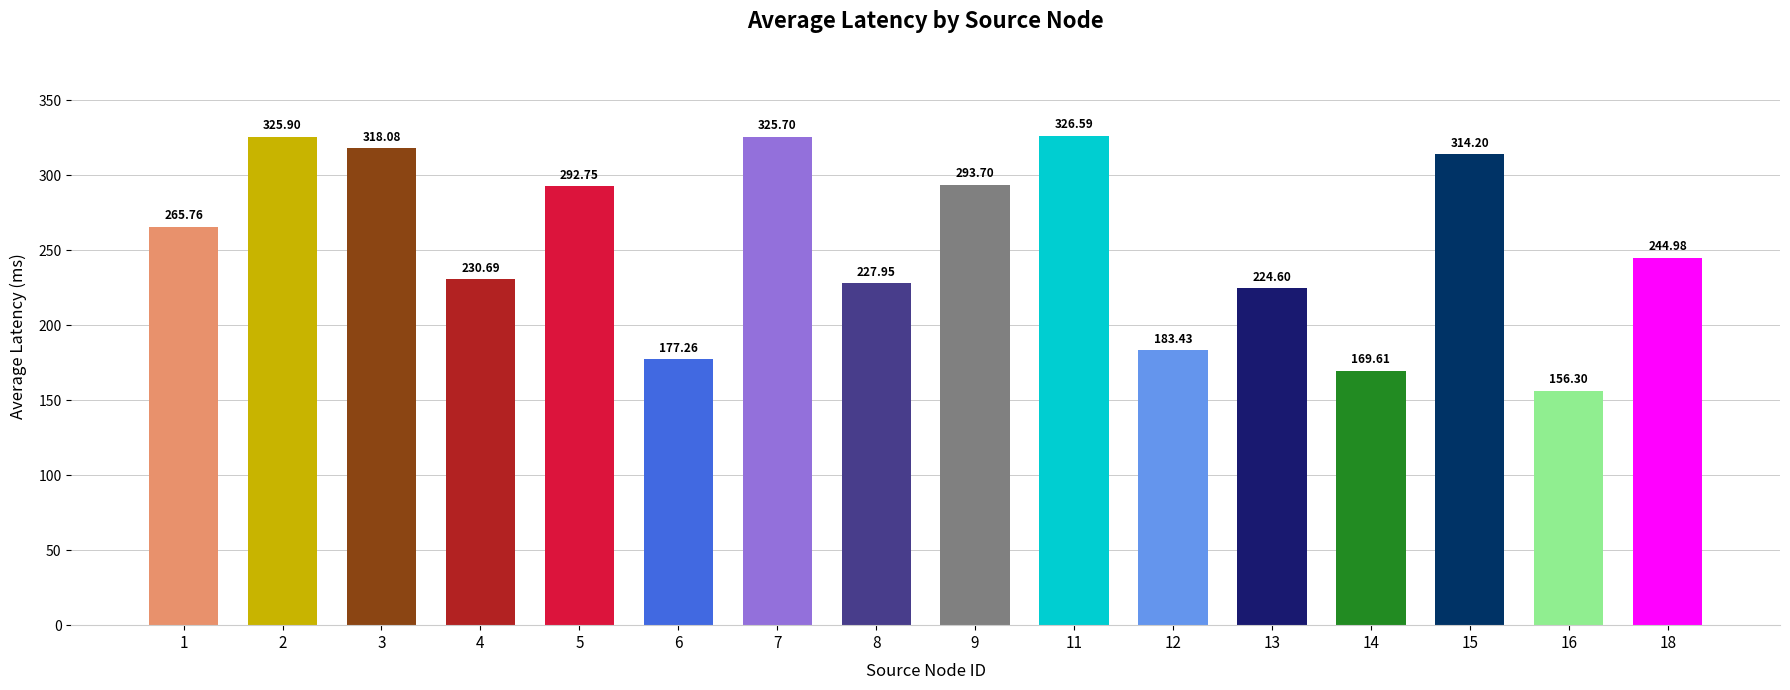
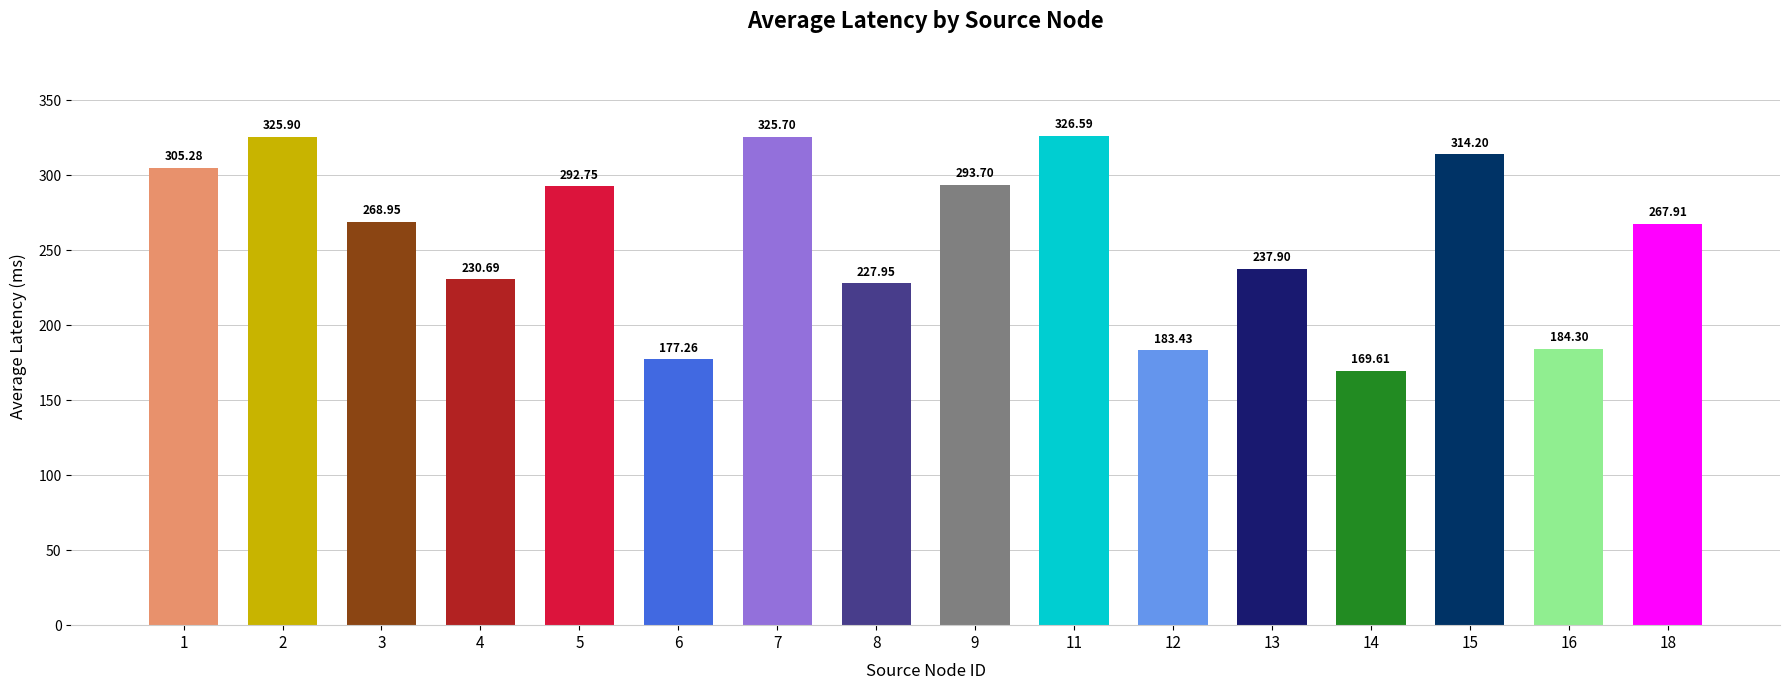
1: 265.76 -> 305.28
3: 318.08 -> 268.95
13: 224.60 -> 237.90
16: 156.30 -> 184.30
18: 244.98 -> 267.91
